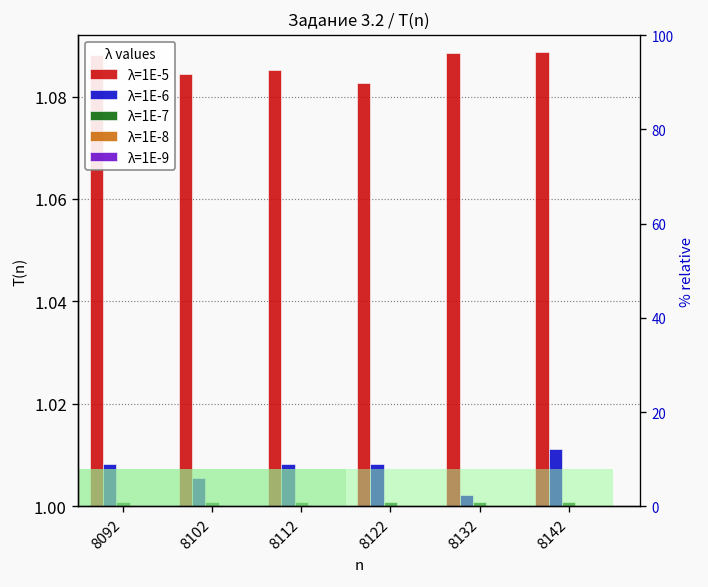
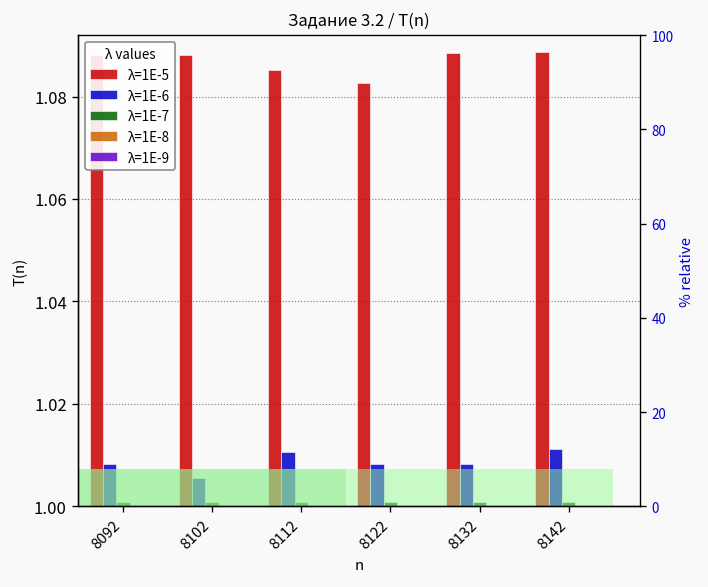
λ=1E-5, 8102: 1.084 -> 1.088
λ=1E-6, 8112: 1.008 -> 1.011
λ=1E-6, 8132: 1.002 -> 1.008
